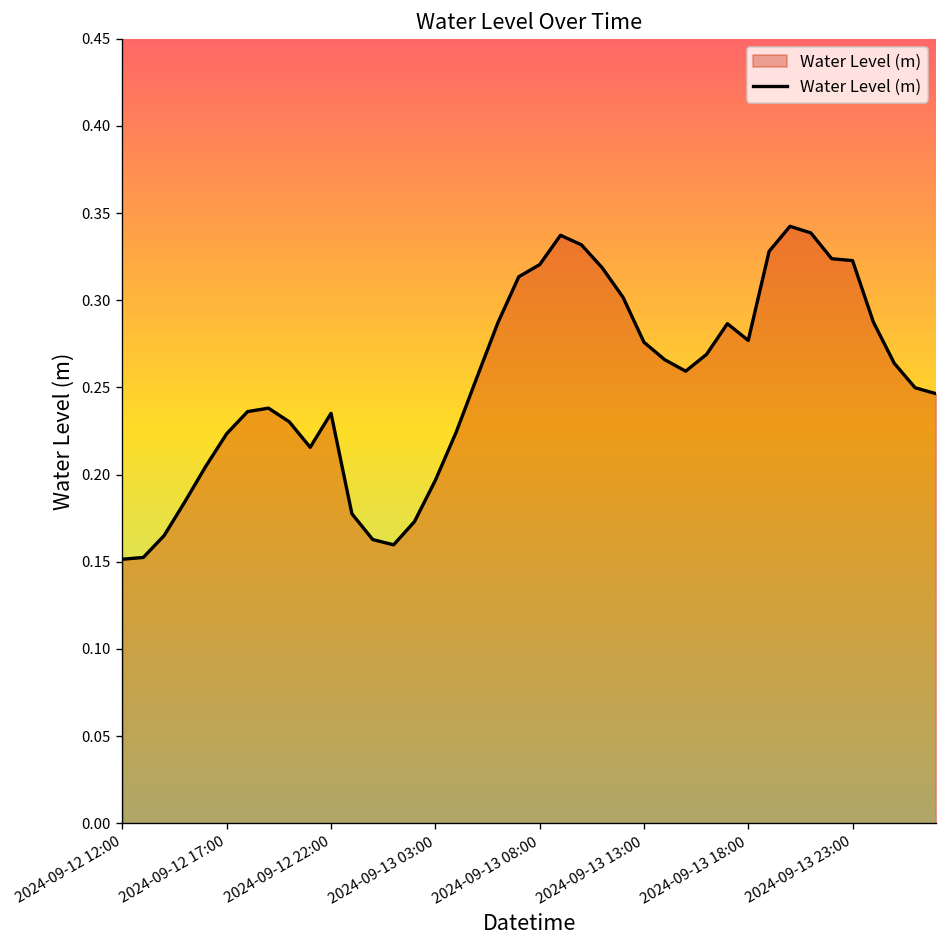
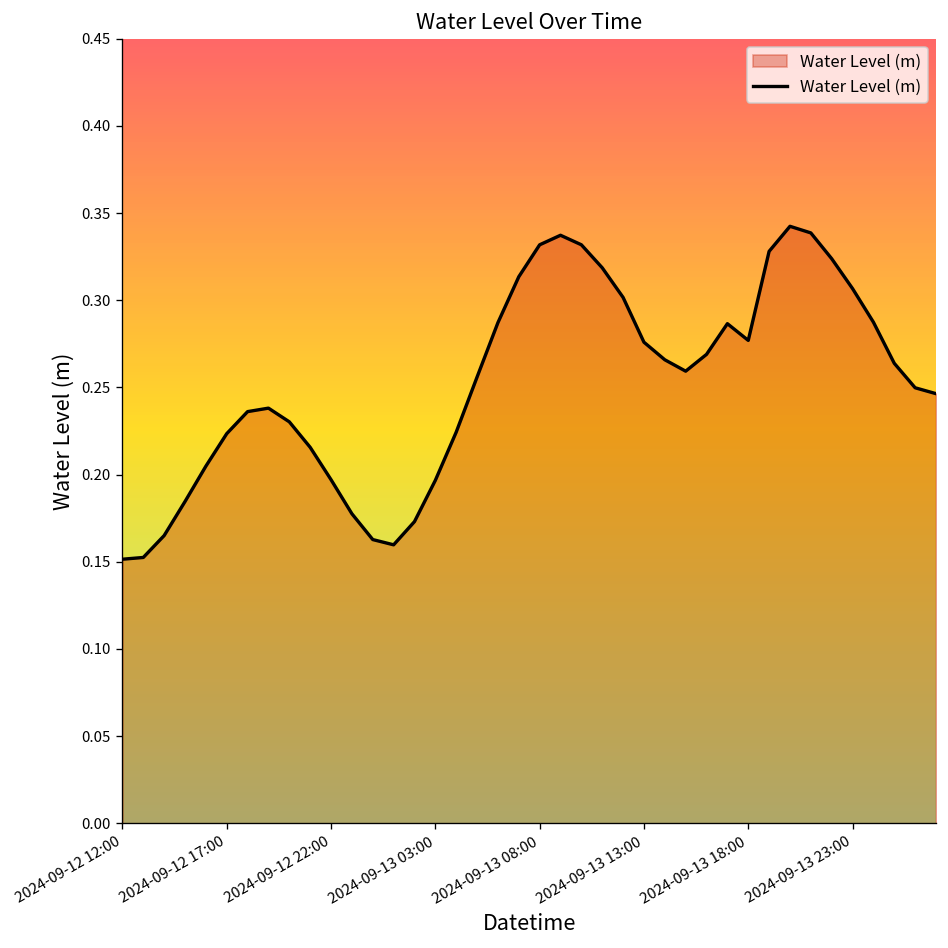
2024-09-12 22:00: 0.235 -> 0.197
2024-09-13 08:00: 0.320 -> 0.332
2024-09-13 23:00: 0.323 -> 0.307
